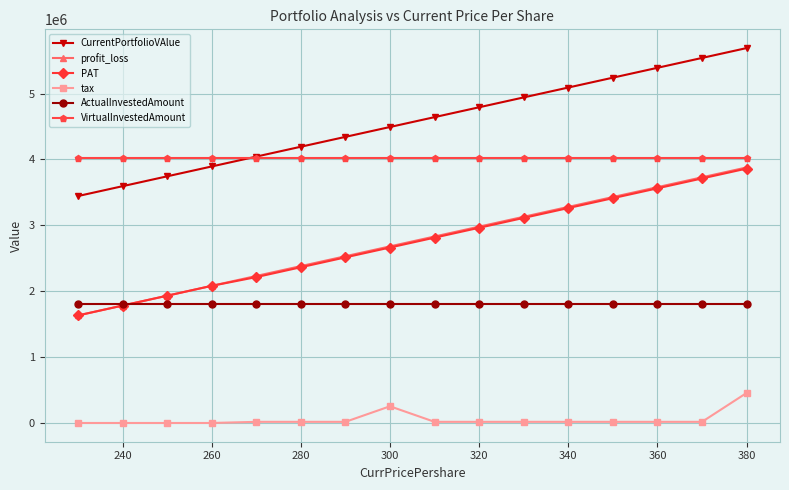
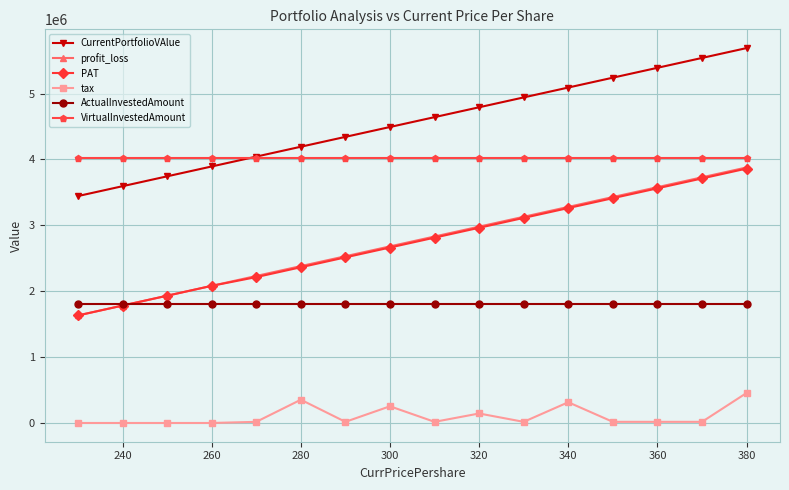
tax, 280: 0 -> 400000
tax, 320: 0 -> 100000
tax, 340: 0 -> 300000
